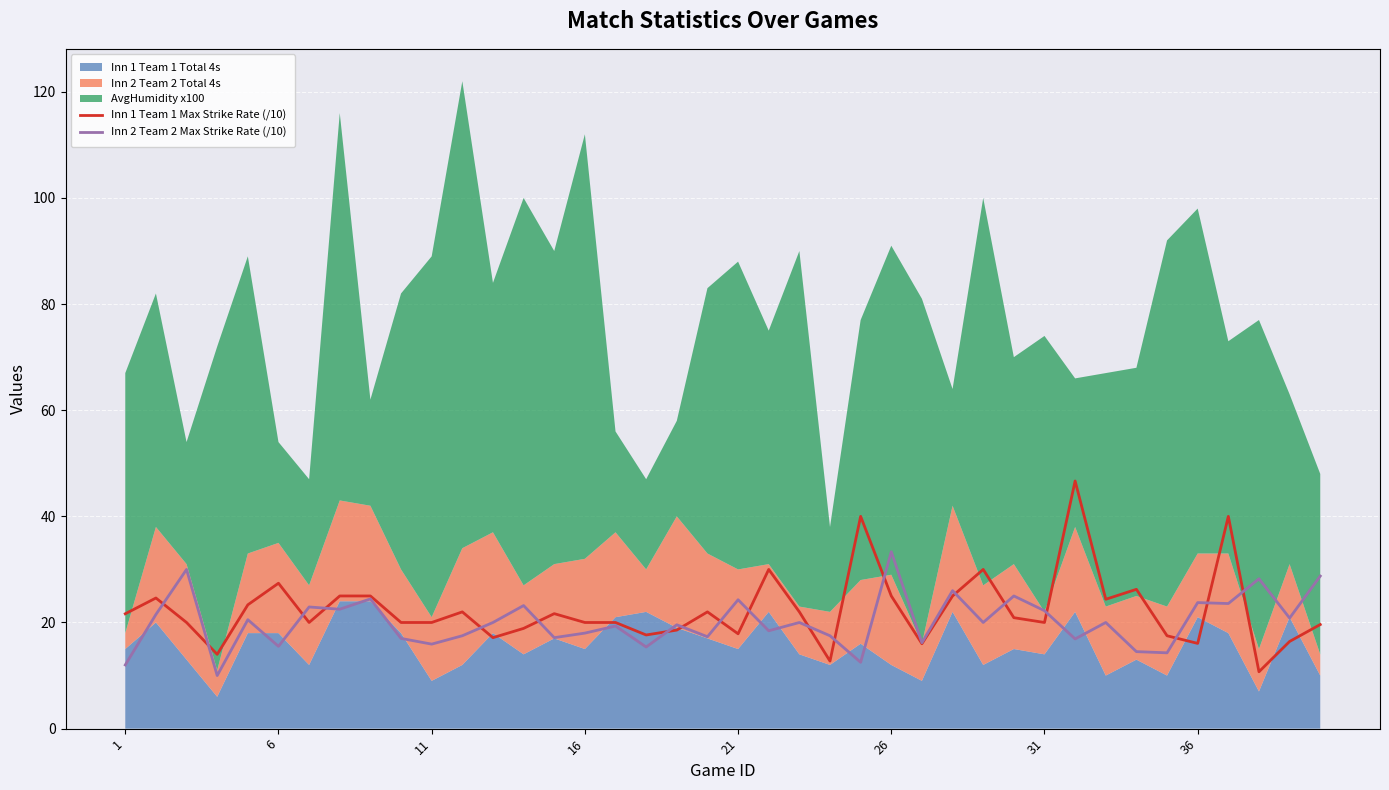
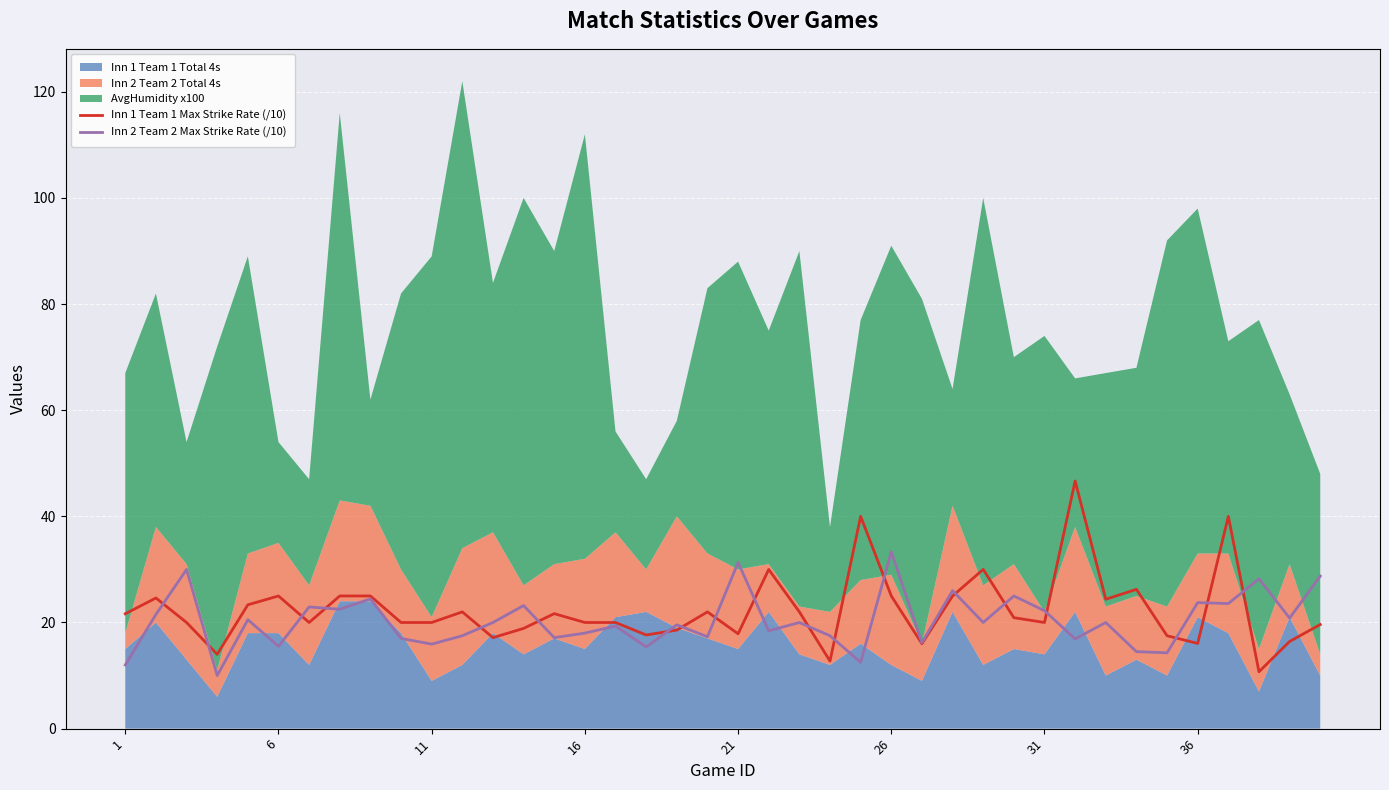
Inn 1 Team 1 Max Strike Rate (/10), 6: 27 -> 25
Inn 2 Team 2 Max Strike Rate (/10), 21: 24 -> 31
